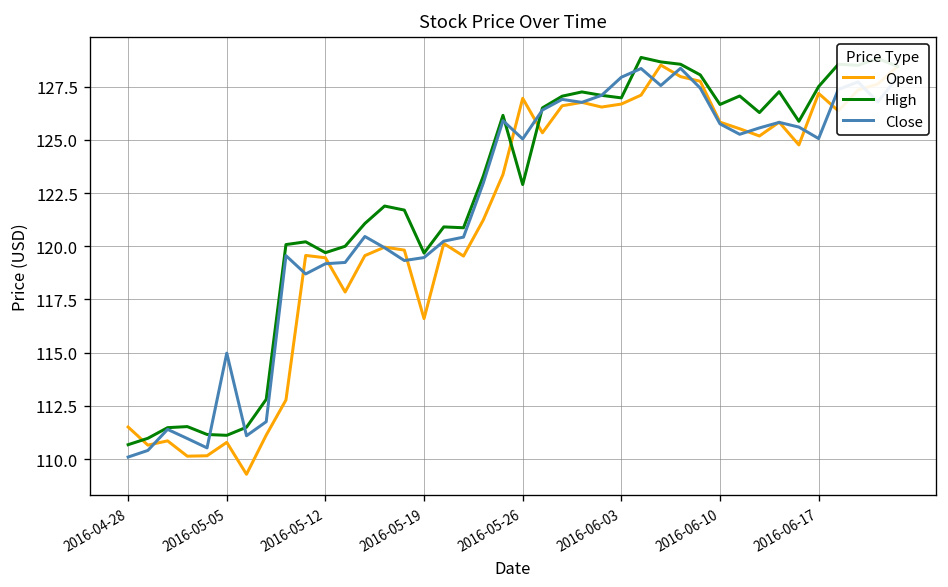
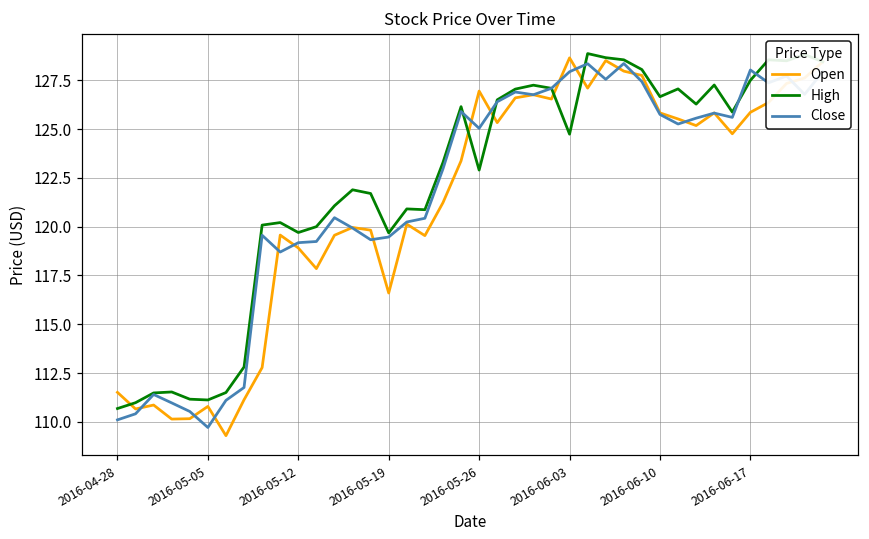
Close, 2016-05-05: 115.0 -> 109.7
Open, 2016-05-12: 119.5 -> 118.9
Open, 2016-06-03: 126.7 -> 128.7
High, 2016-06-03: 127.0 -> 124.7
Open, 2016-06-17: 127.2 -> 125.9
Close, 2016-06-17: 125.1 -> 128.0
